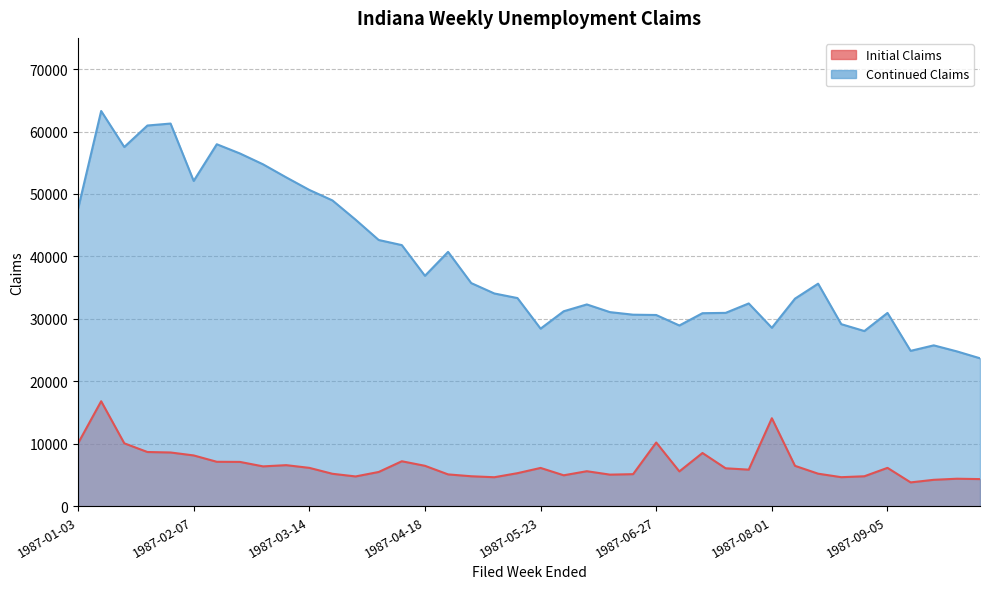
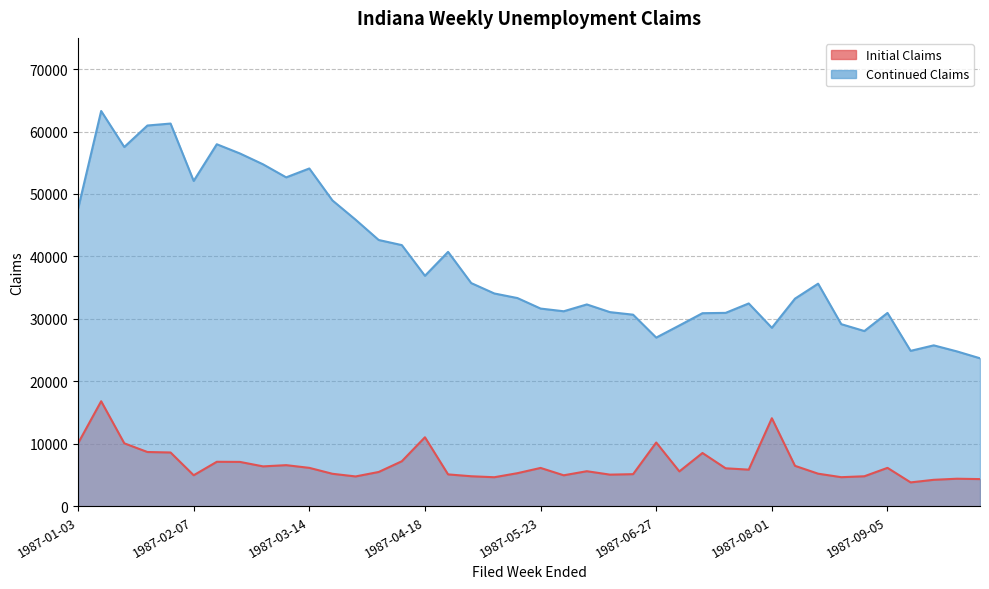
Initial Claims, 1987-02-07: 8000 -> 5000
Continued Claims, 1987-03-14: 51000 -> 54000
Initial Claims, 1987-04-18: 6000 -> 11000
Continued Claims, 1987-05-23: 28000 -> 32000
Continued Claims, 1987-06-27: 31000 -> 27000
